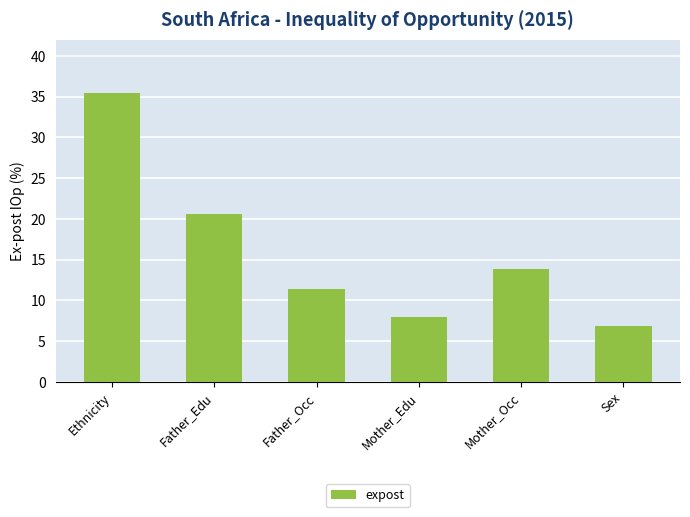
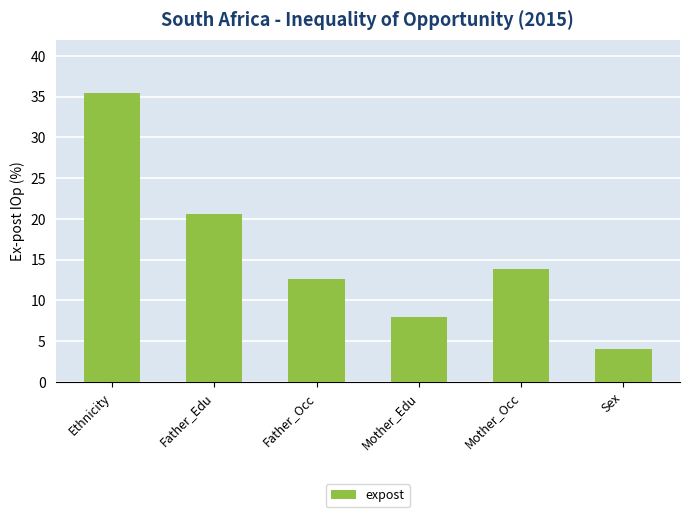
Father_Occ: 11 -> 13
Sex: 7 -> 4
